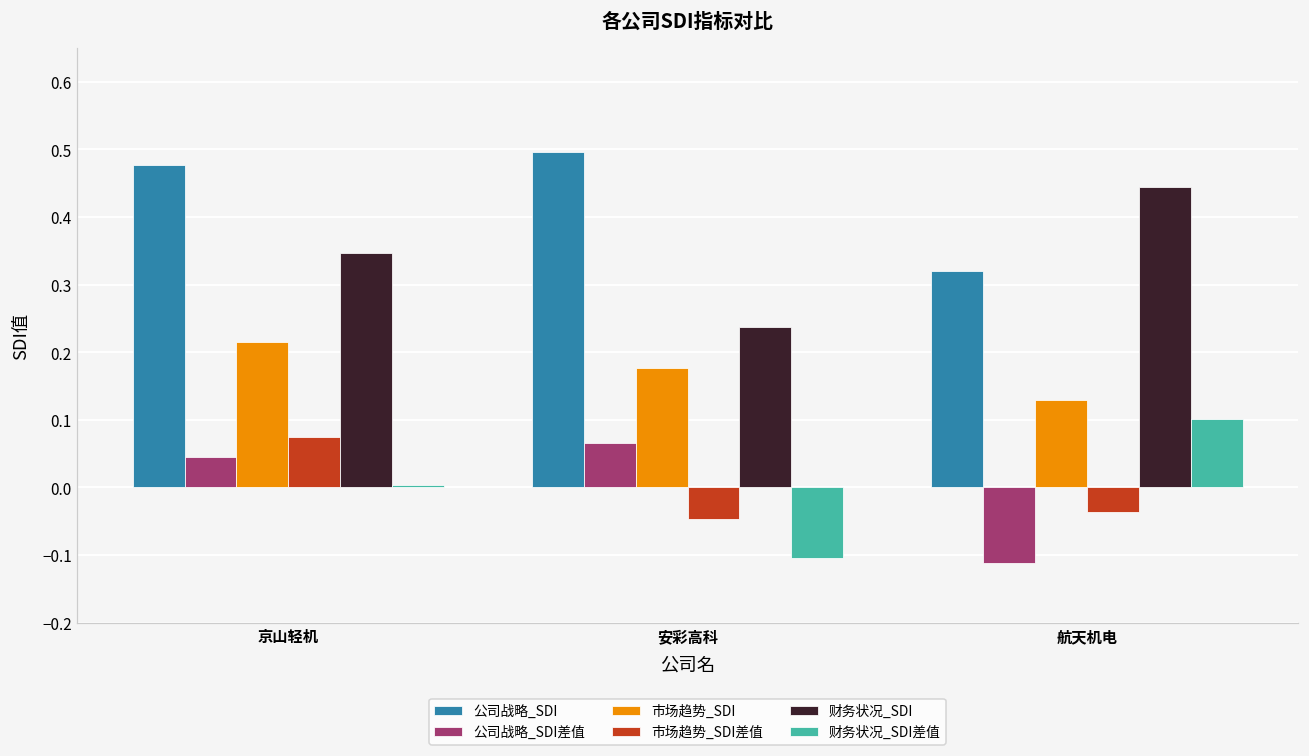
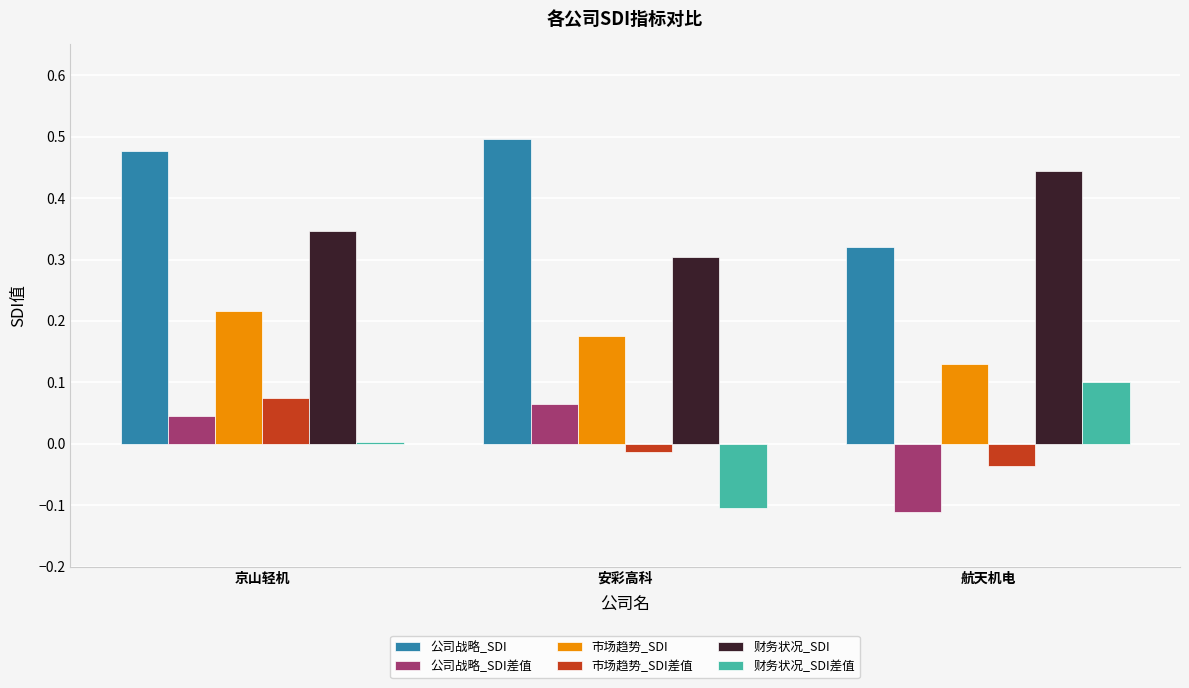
市场趋势_SDI差值, 安彩高科: -0.05 -> -0.01
财务状况_SDI, 安彩高科: 0.24 -> 0.30
